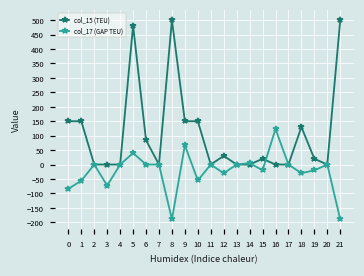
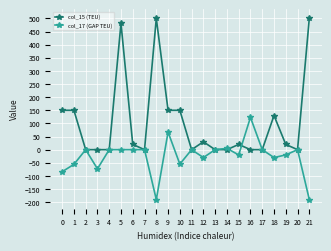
col_17 (GAP TEU), 5: 40 -> 0
col_15 (TEU), 6: 80 -> 20
